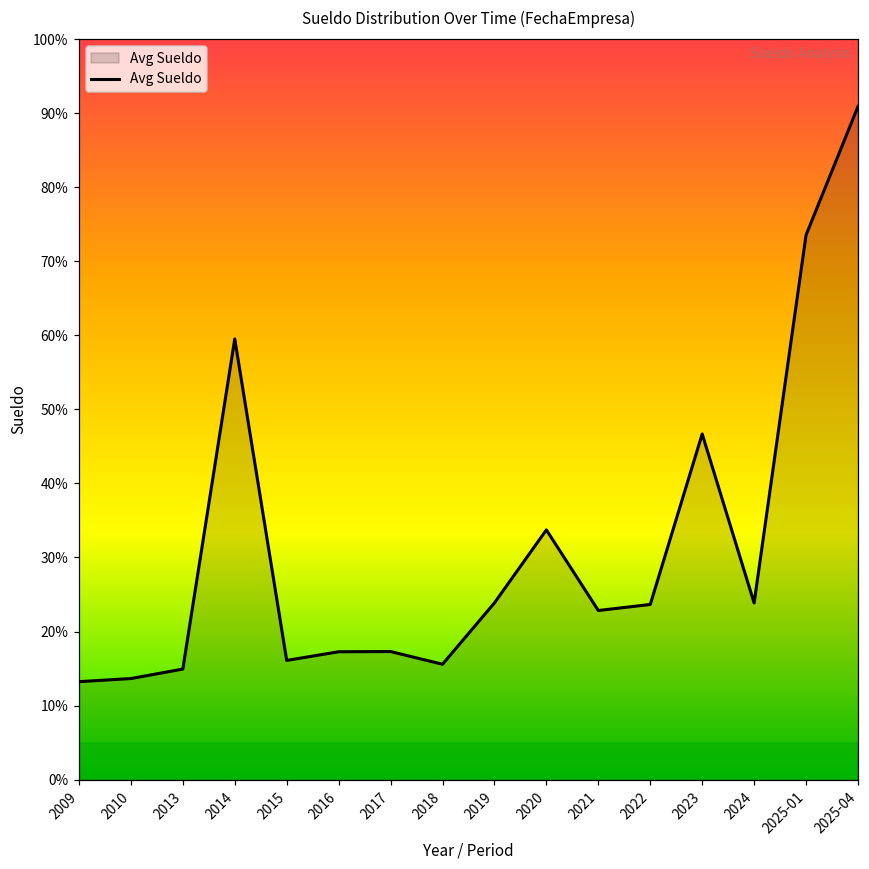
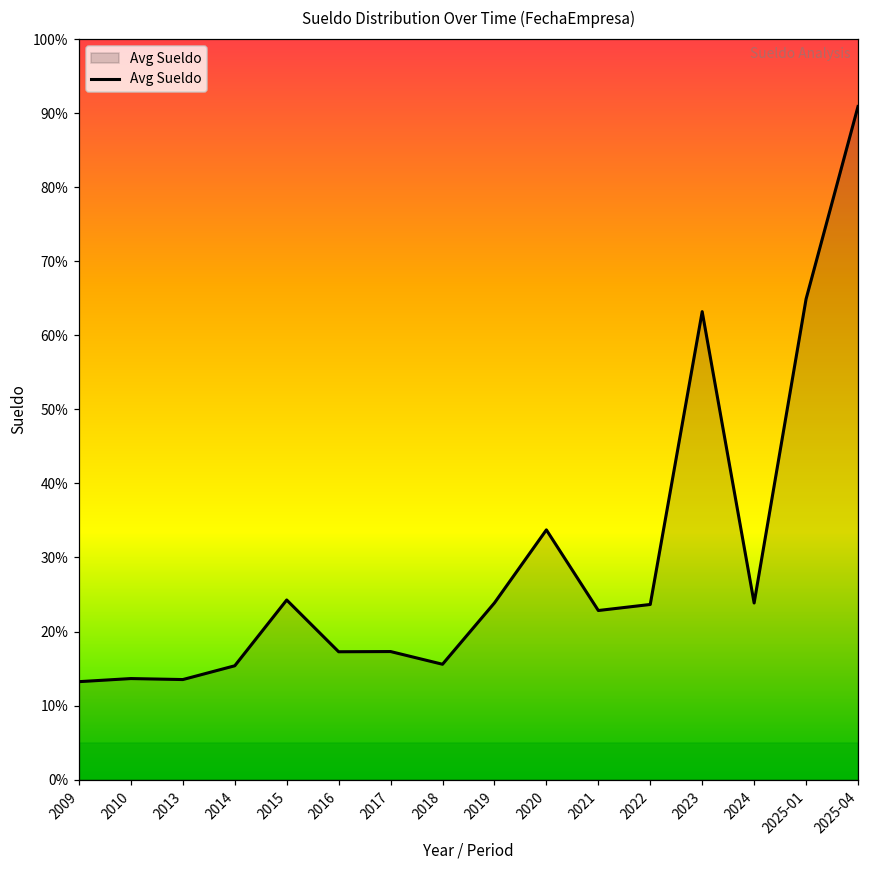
2013: 15% -> 14%
2014: 60% -> 15%
2015: 16% -> 24%
2023: 47% -> 63%
2025-01: 74% -> 65%
